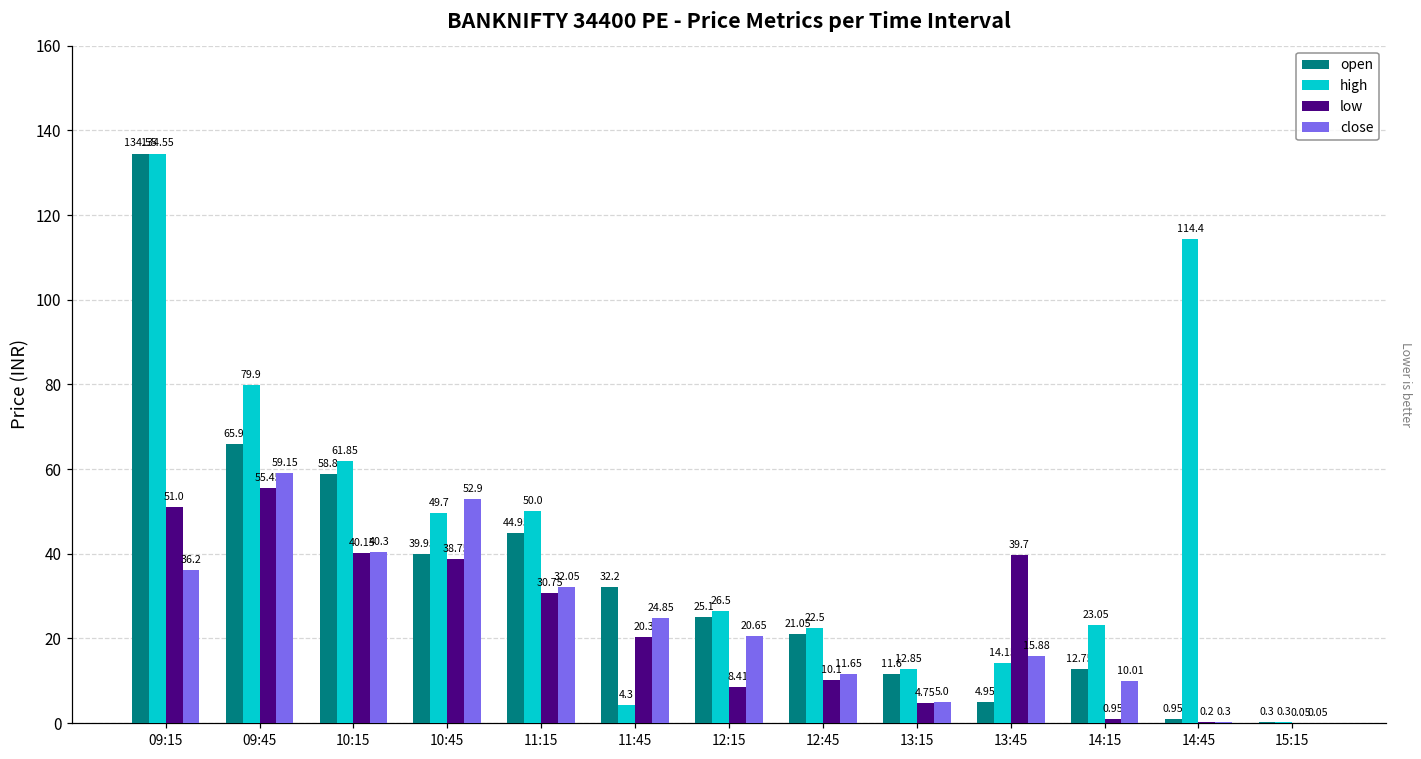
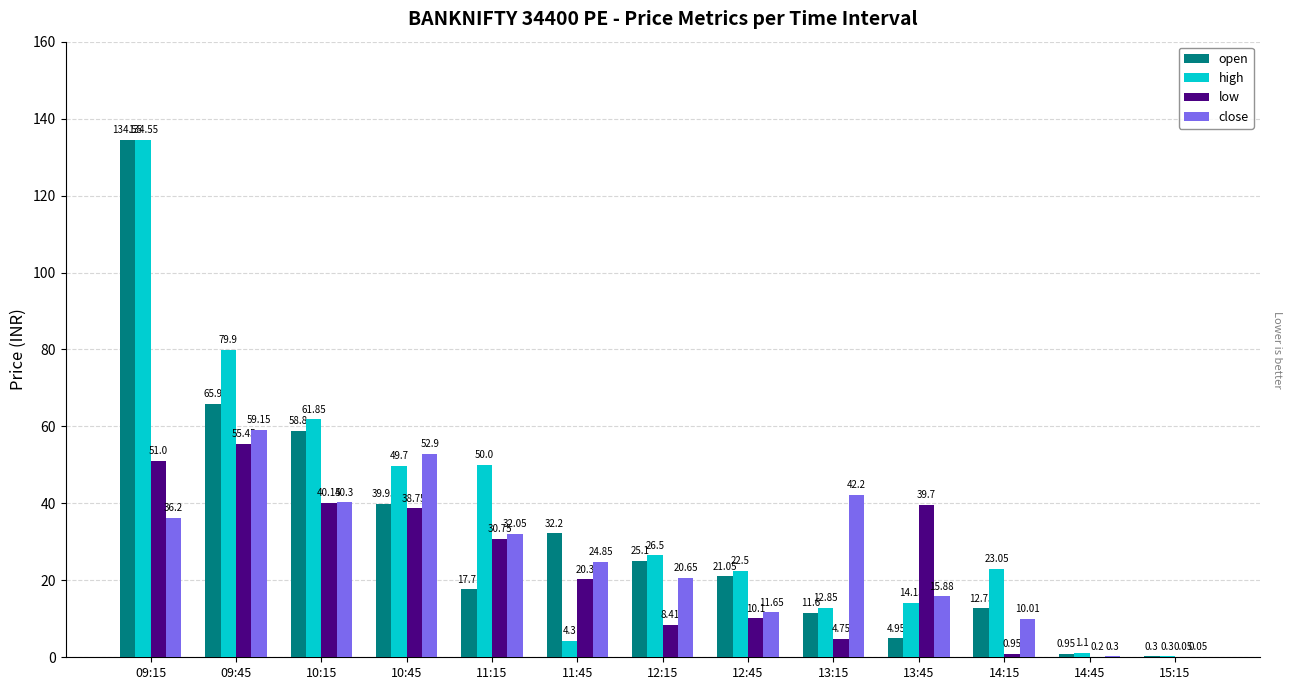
open, 11:15: 44.95 -> 17.71
close, 13:15: 5.0 -> 42.2
high, 14:45: 114.4 -> 1.1
